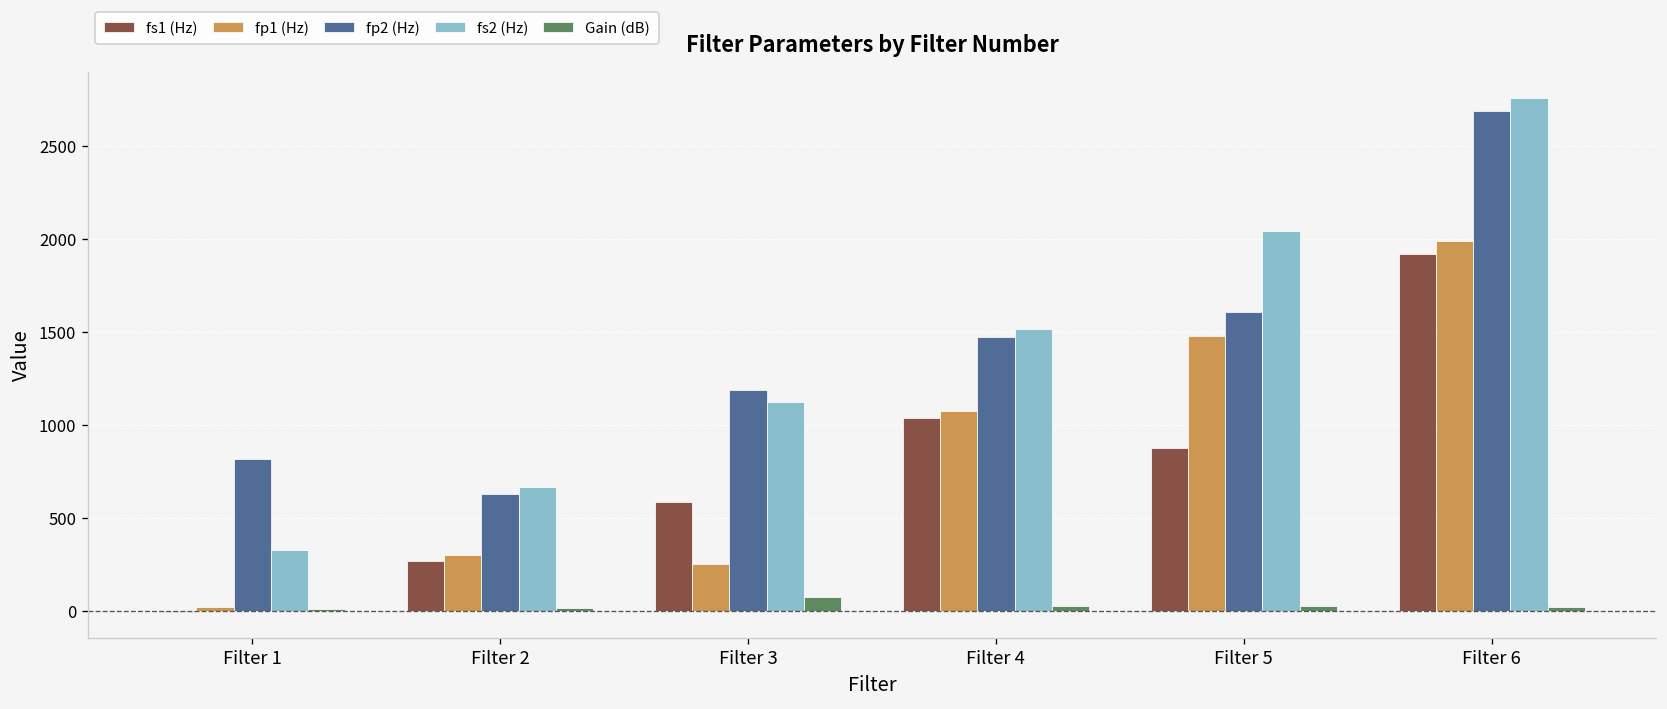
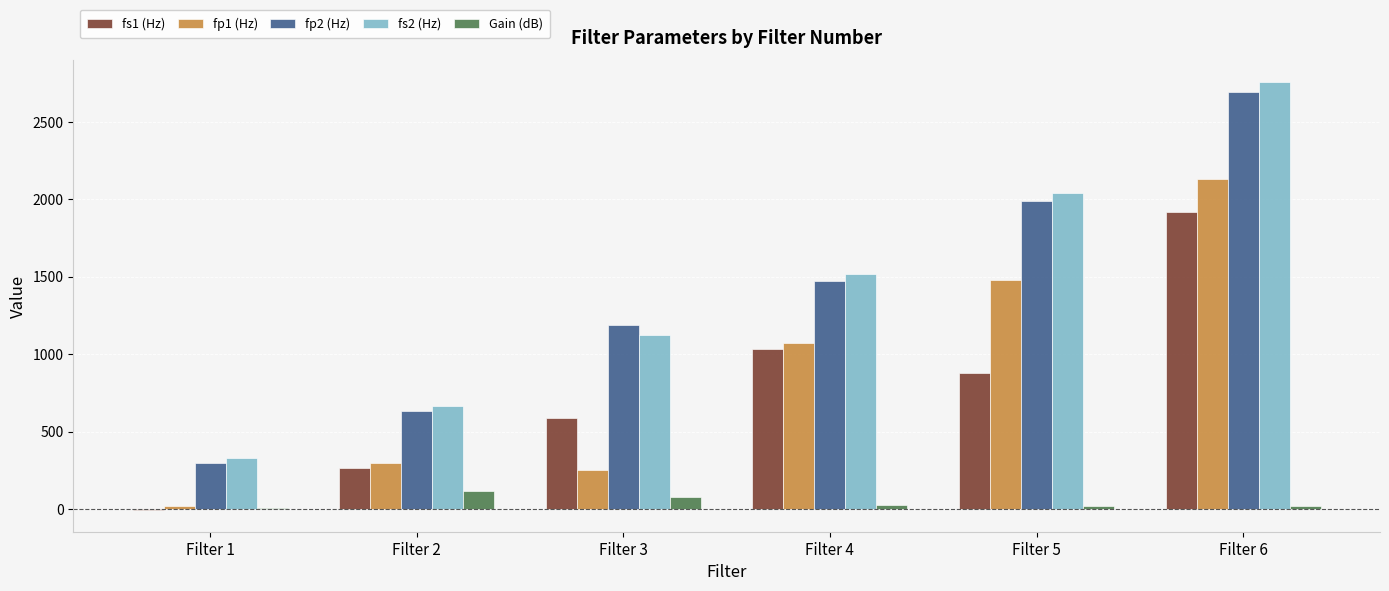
fp2 (Hz), Filter 1: 820 -> 300
Gain (dB), Filter 2: 10 -> 120
fp2 (Hz), Filter 5: 1610 -> 1990
fp1 (Hz), Filter 6: 1990 -> 2130
